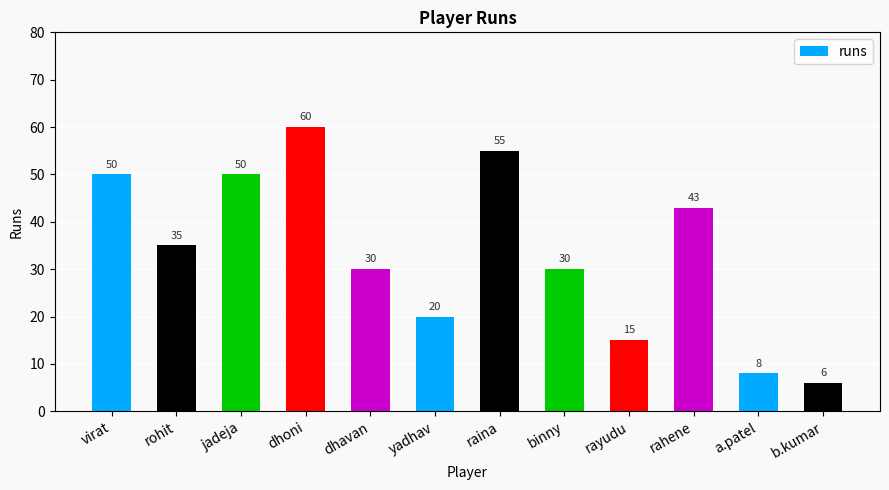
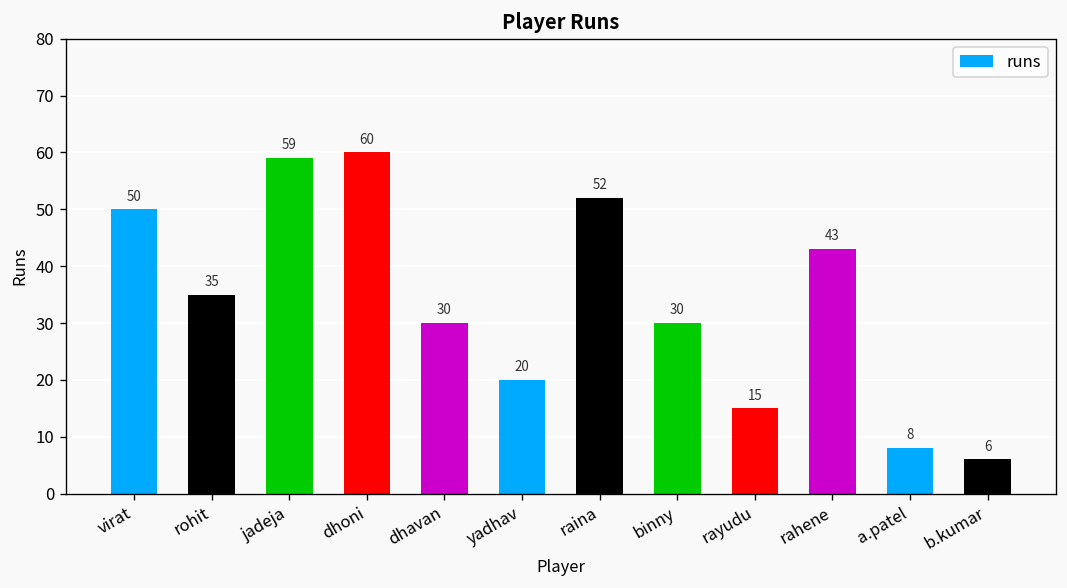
jadeja: 50 -> 59
raina: 55 -> 52
